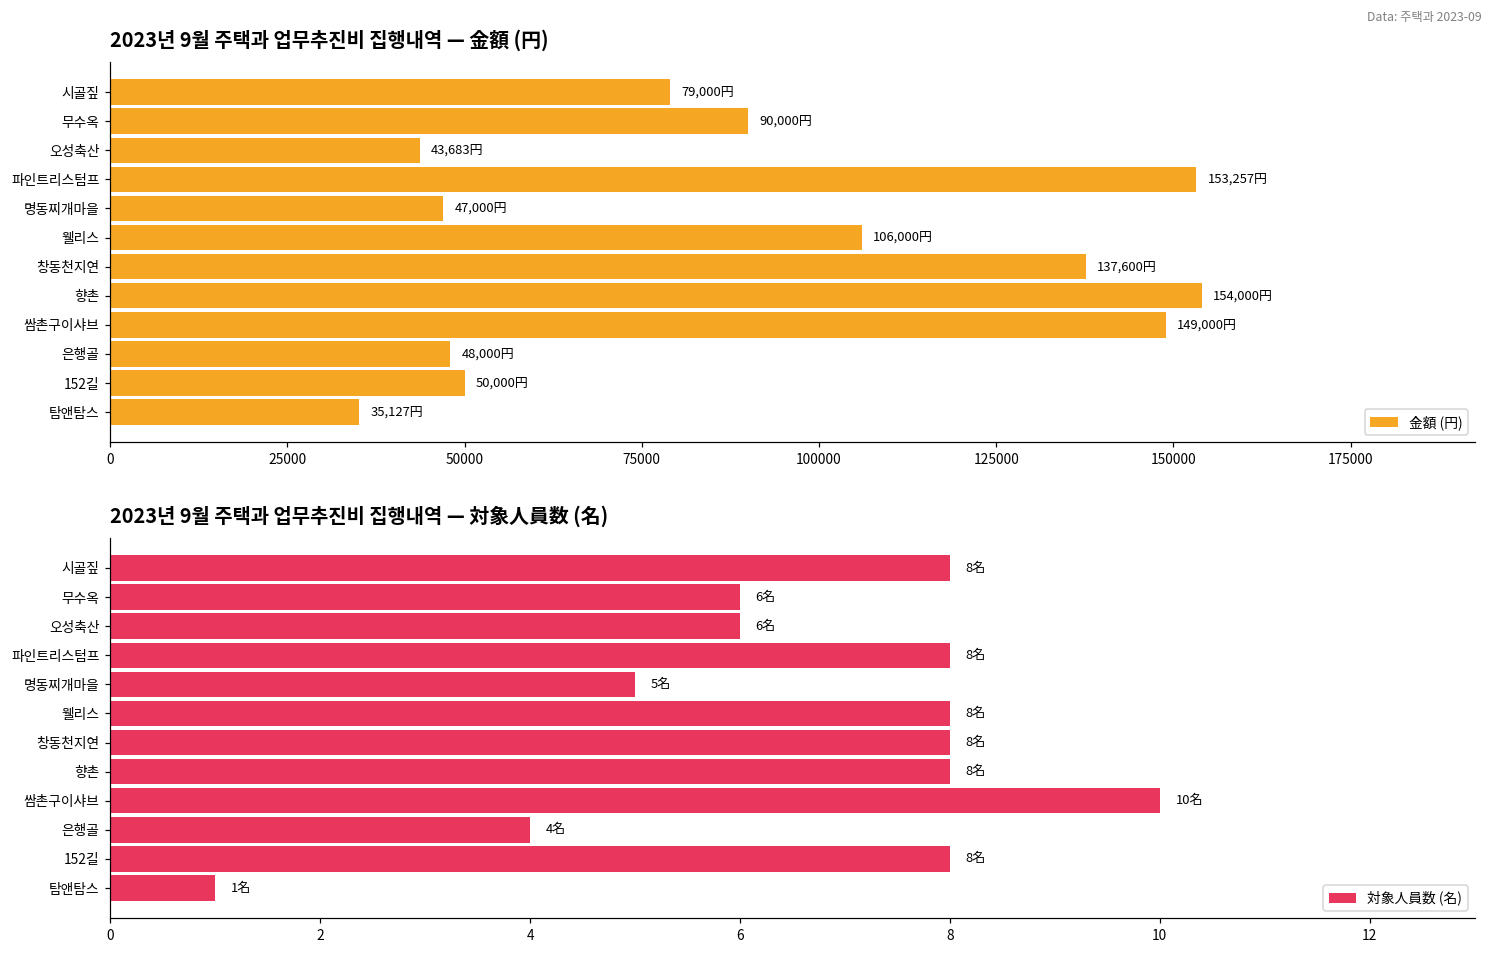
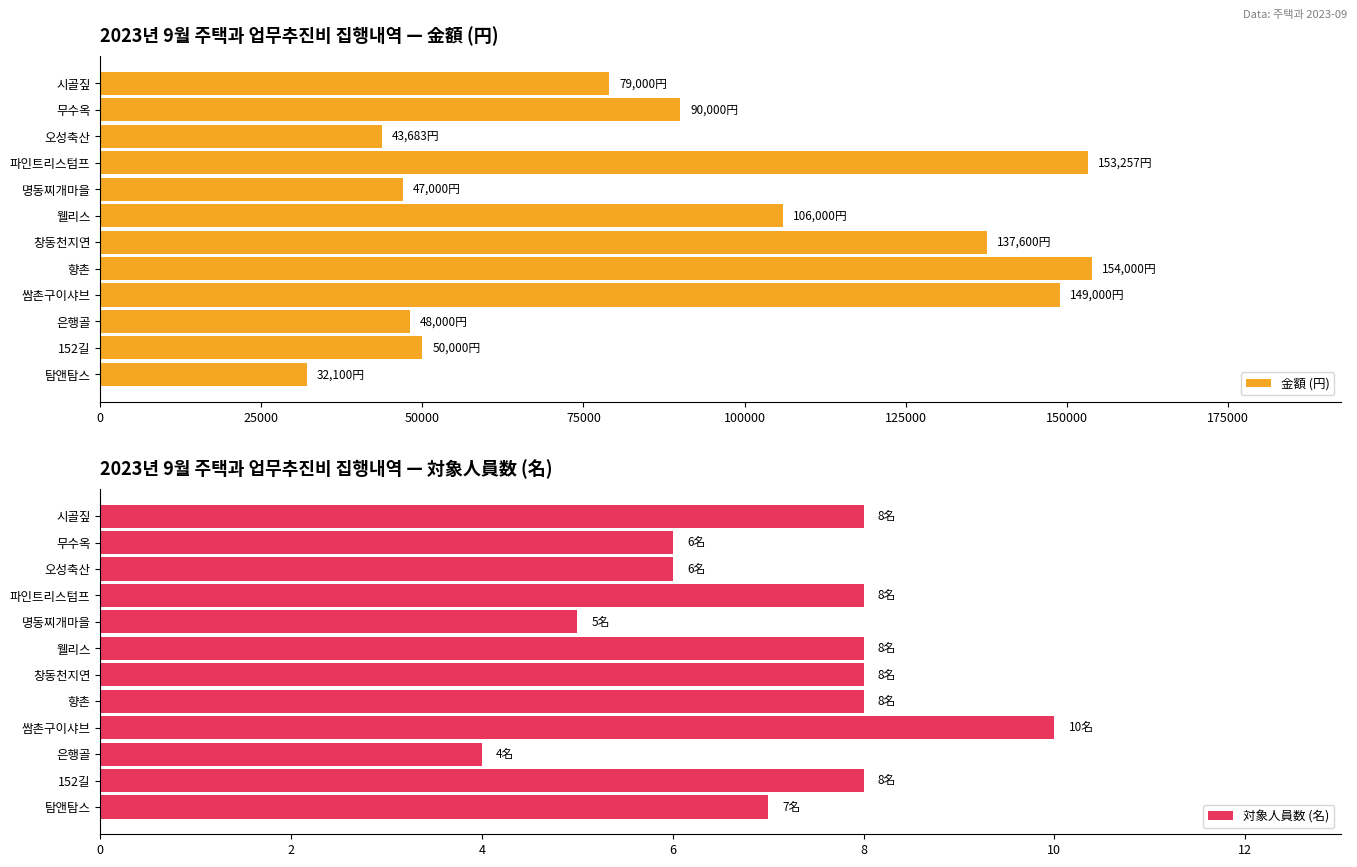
2023년 9월 주택과 업무추진비 집행내역 — 金額 (円), 탐앤탐스: 35,127円 -> 32,100円
2023년 9월 주택과 업무추진비 집행내역 — 対象人員数 (名), 탐앤탐스: 1名 -> 7名
